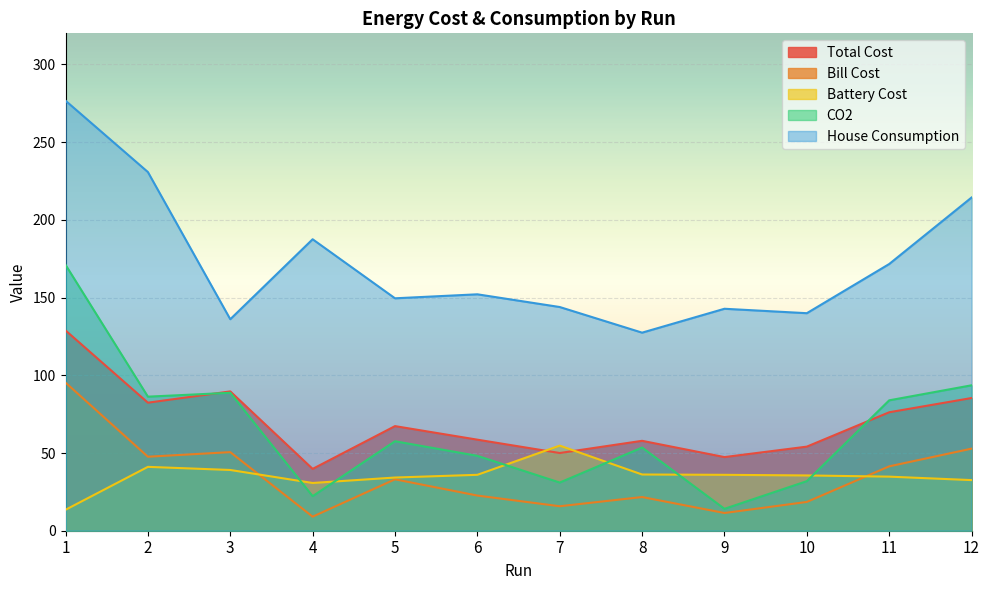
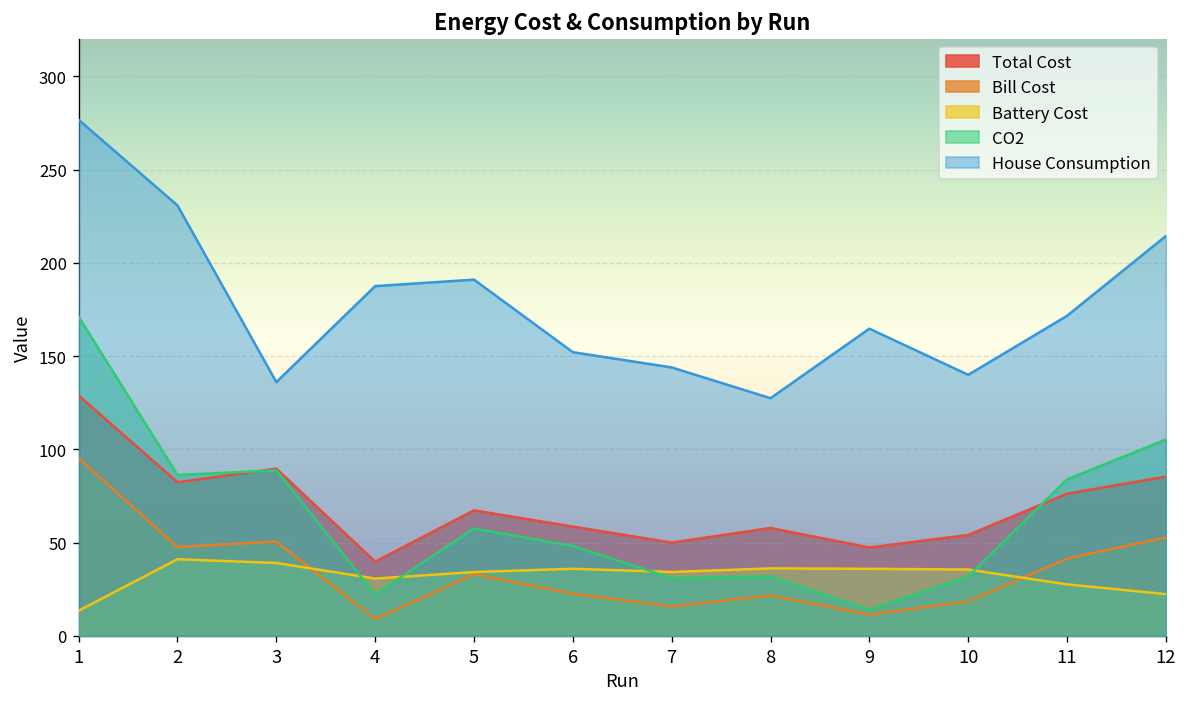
House Consumption, 5: 150 -> 191
Battery Cost, 7: 55 -> 34
CO2, 8: 54 -> 32
House Consumption, 9: 143 -> 165
Battery Cost, 11: 35 -> 28
Battery Cost, 12: 33 -> 22
CO2, 12: 94 -> 105
